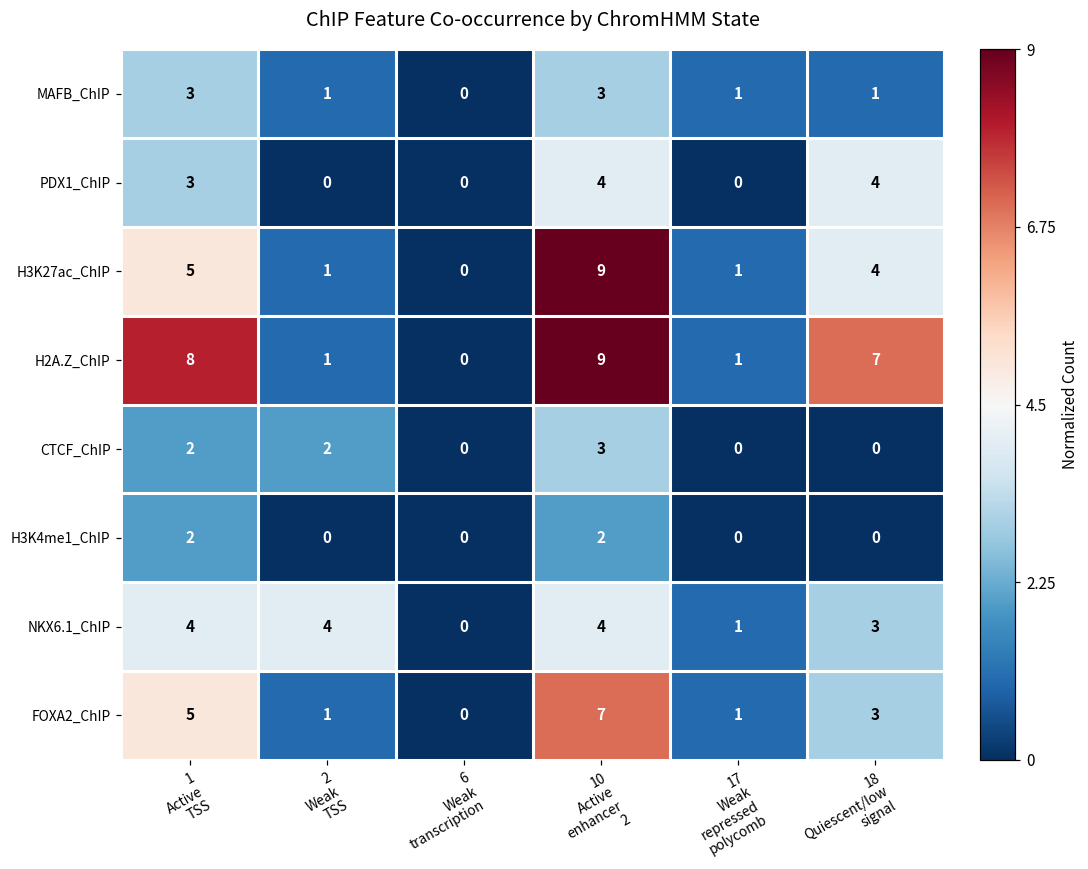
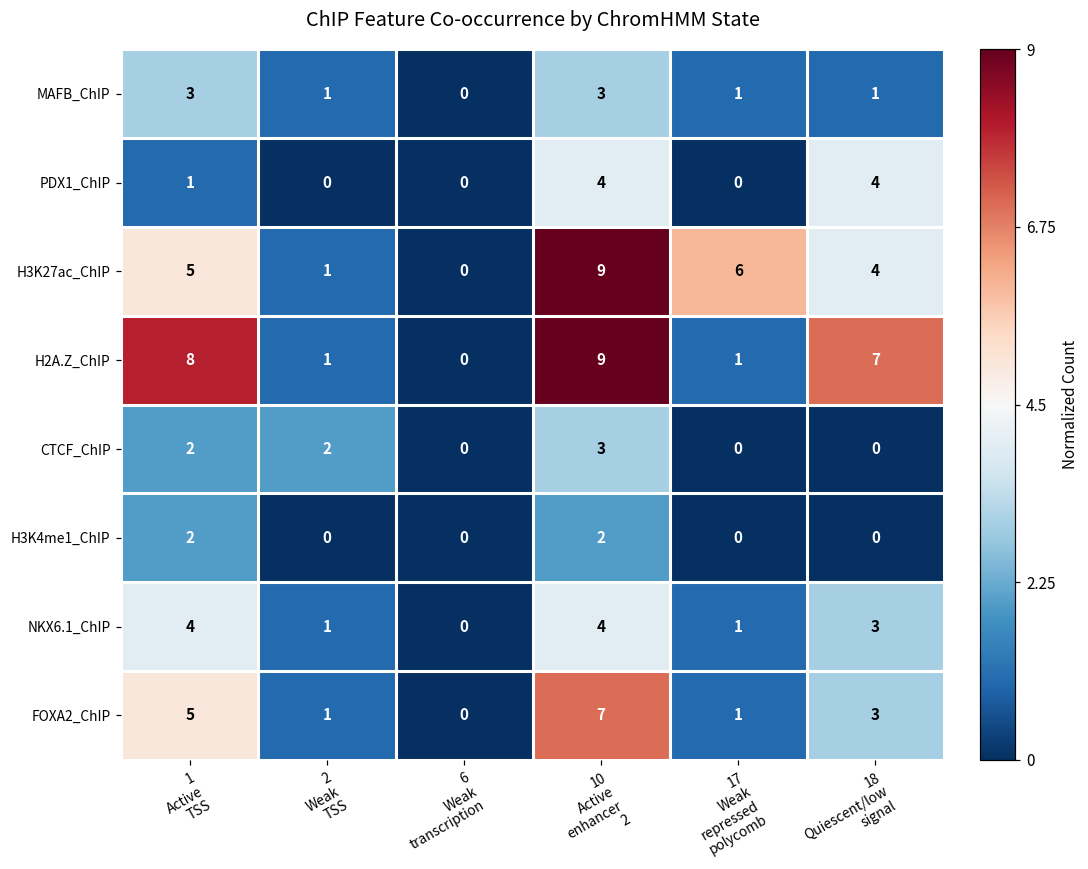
PDX1_ChIP, 1 Active TSS: 3 -> 1
H3K27ac_ChIP, 17 Weak repressed polycomb: 1 -> 6
NKX6.1_ChIP, 2 Weak TSS: 4 -> 1
